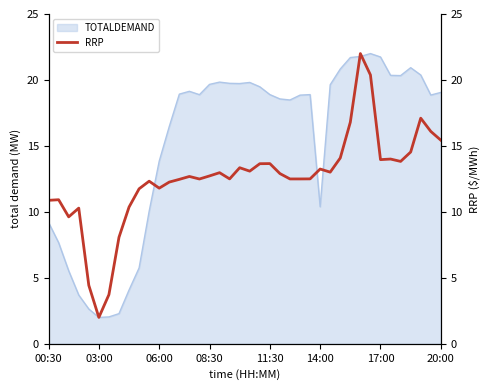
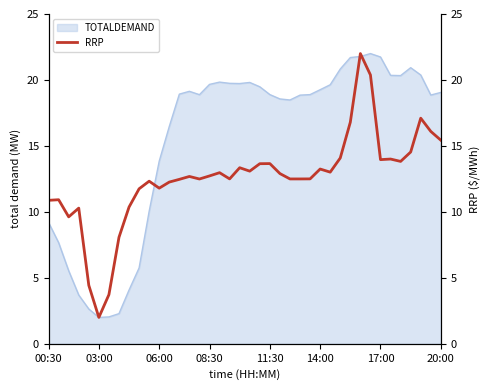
TOTALDEMAND, 14:00: 10.4 -> 19.3
